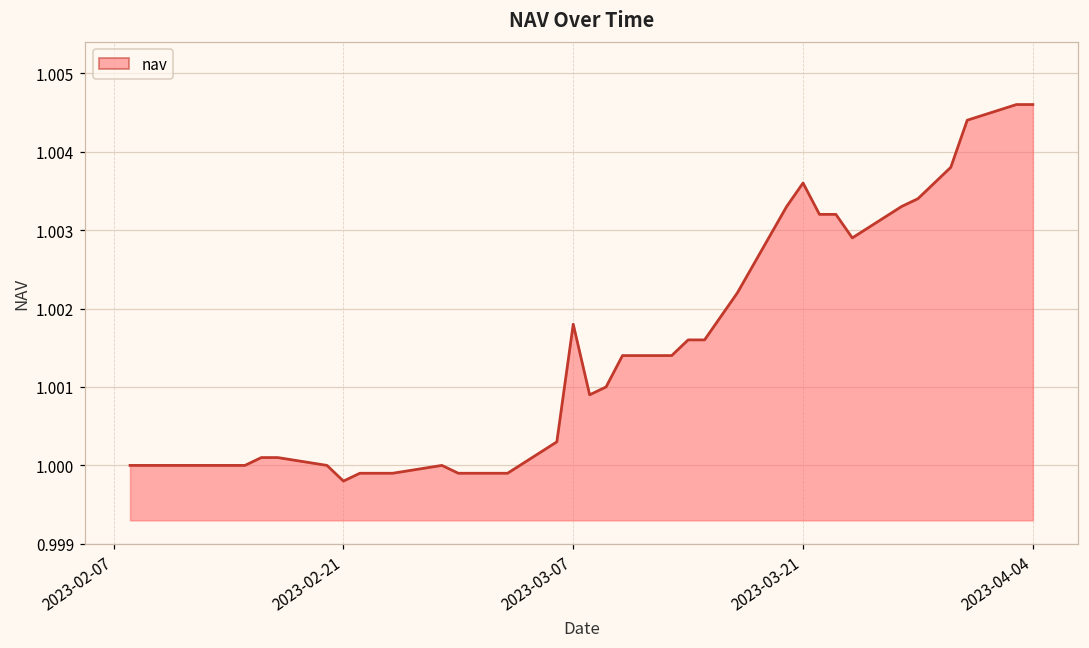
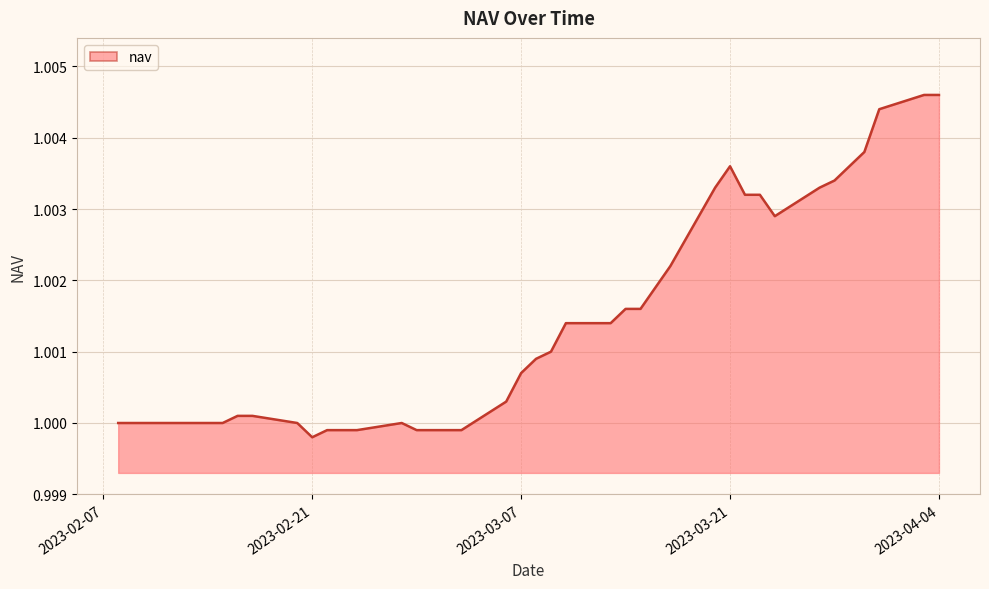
2023-03-07: 1.0018 -> 1.0007
